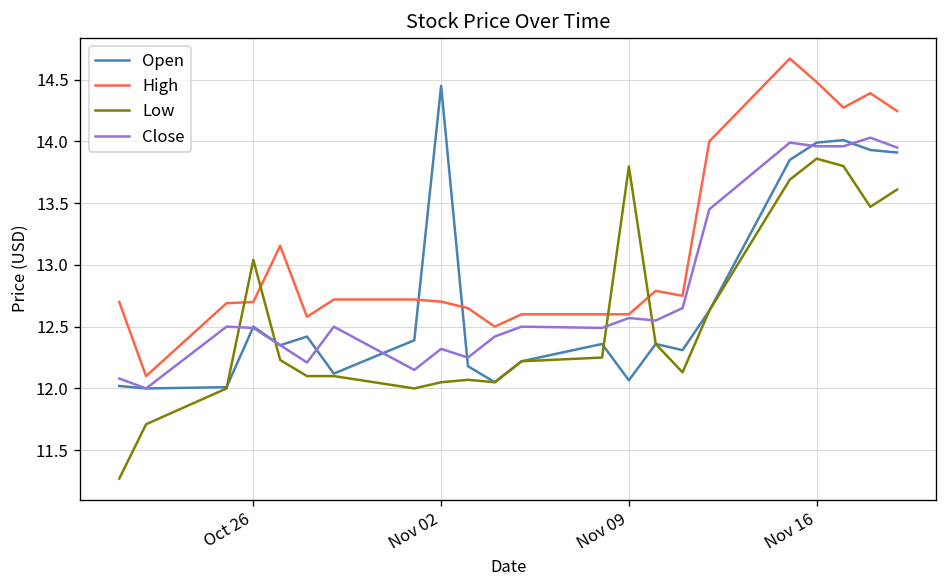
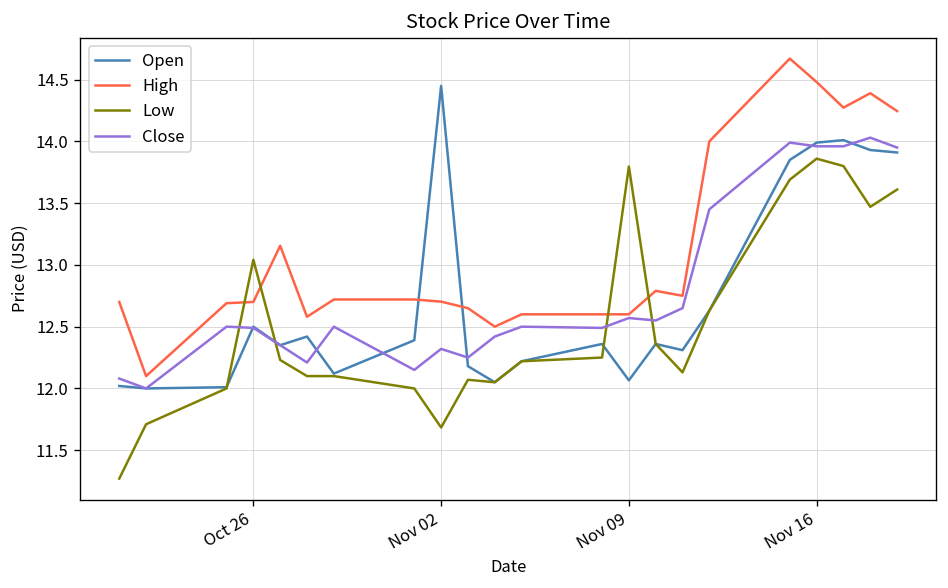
Low, Nov 02: 12.05 -> 11.68
